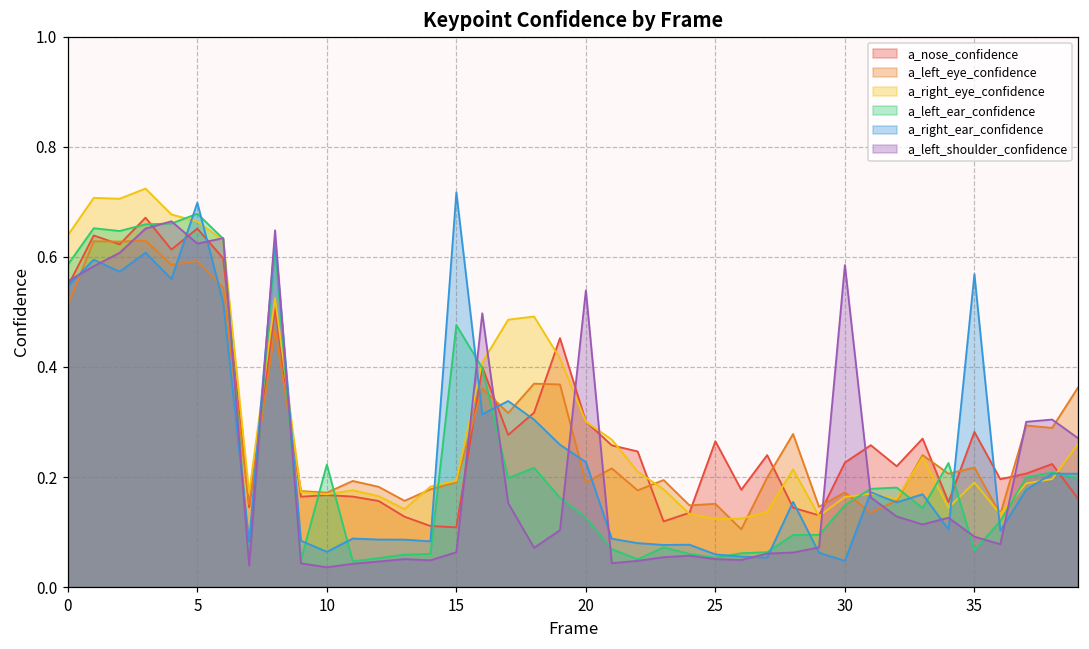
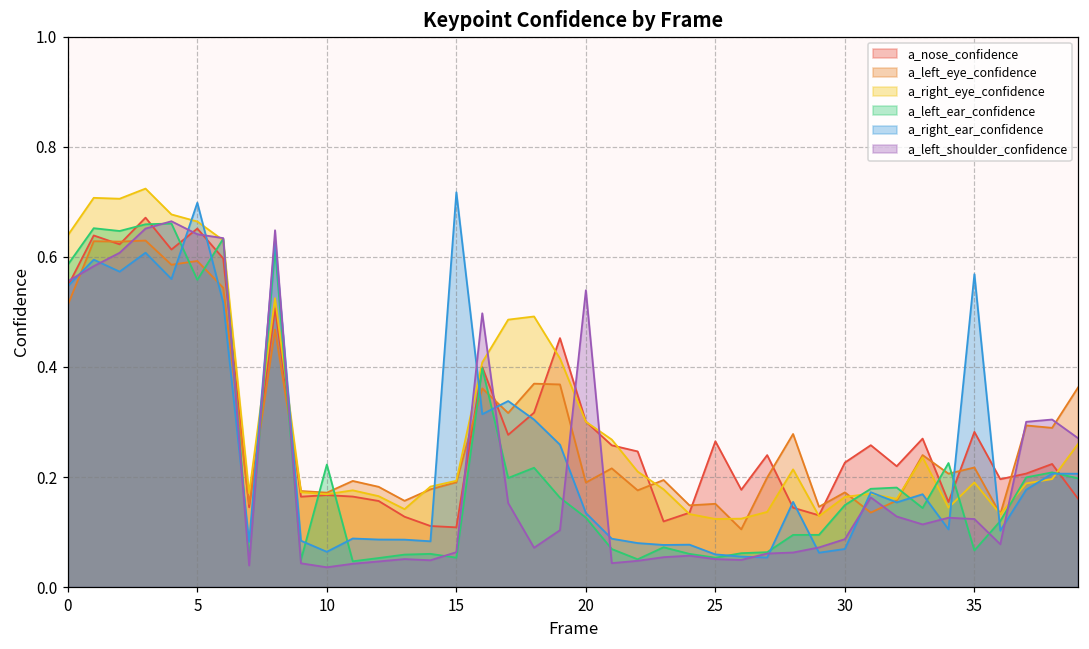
a_left_ear_confidence, 5: 0.68 -> 0.56
a_left_shoulder_confidence, 5: 0.62 -> 0.64
a_left_ear_confidence, 15: 0.48 -> 0.05
a_right_ear_confidence, 20: 0.23 -> 0.13
a_right_ear_confidence, 30: 0.05 -> 0.07
a_left_shoulder_confidence, 30: 0.59 -> 0.09
a_left_shoulder_confidence, 35: 0.09 -> 0.12
